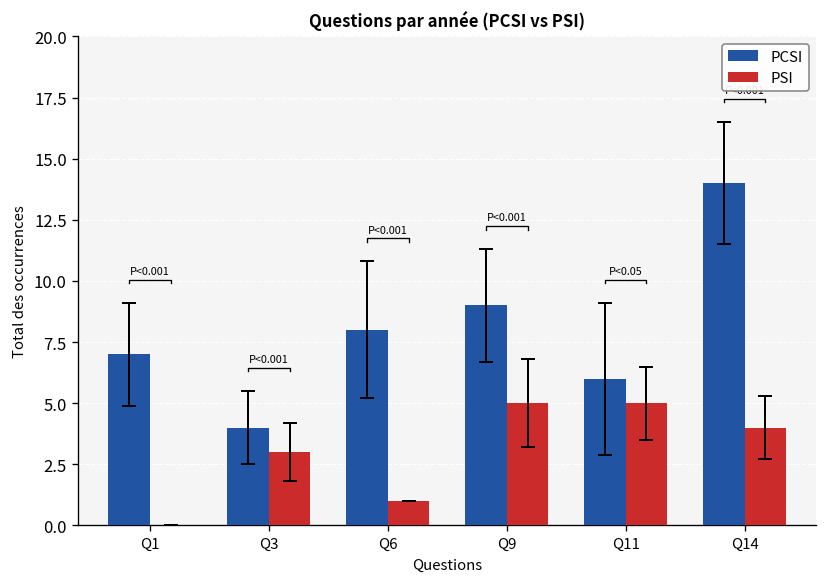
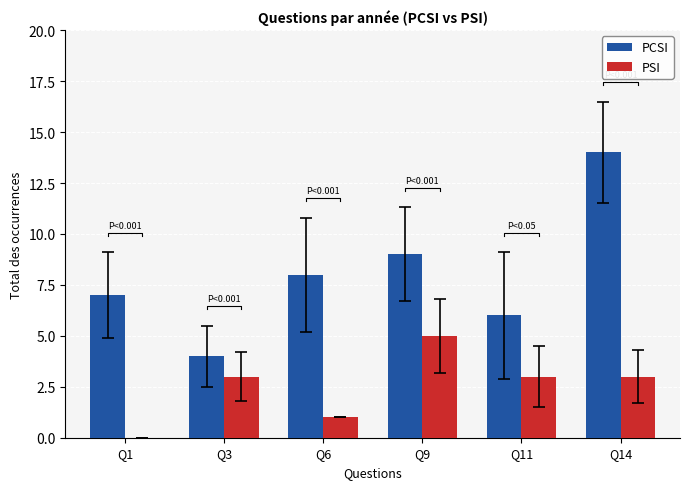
PSI, Q11: 5 -> 3
PSI, Q14: 4 -> 3
